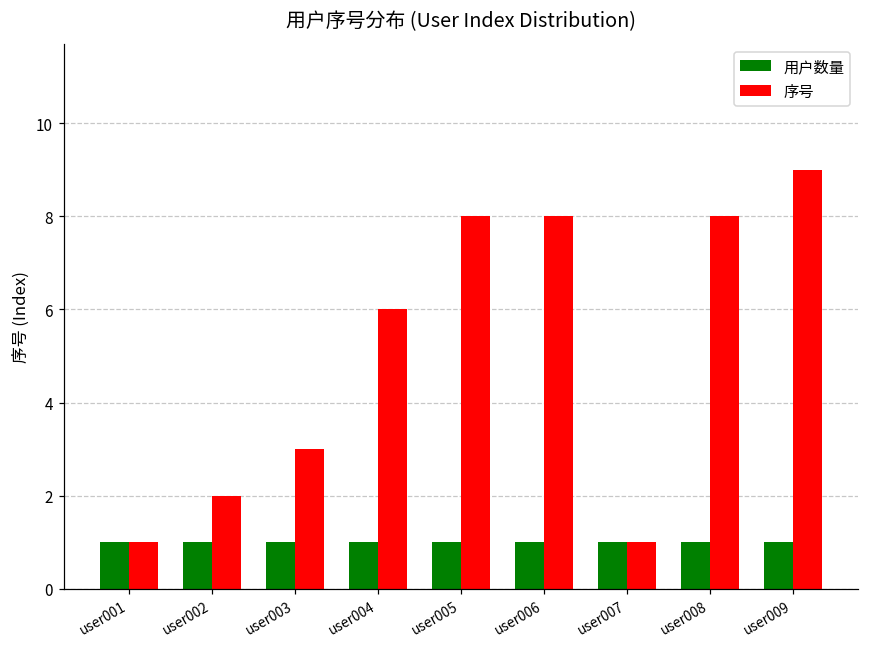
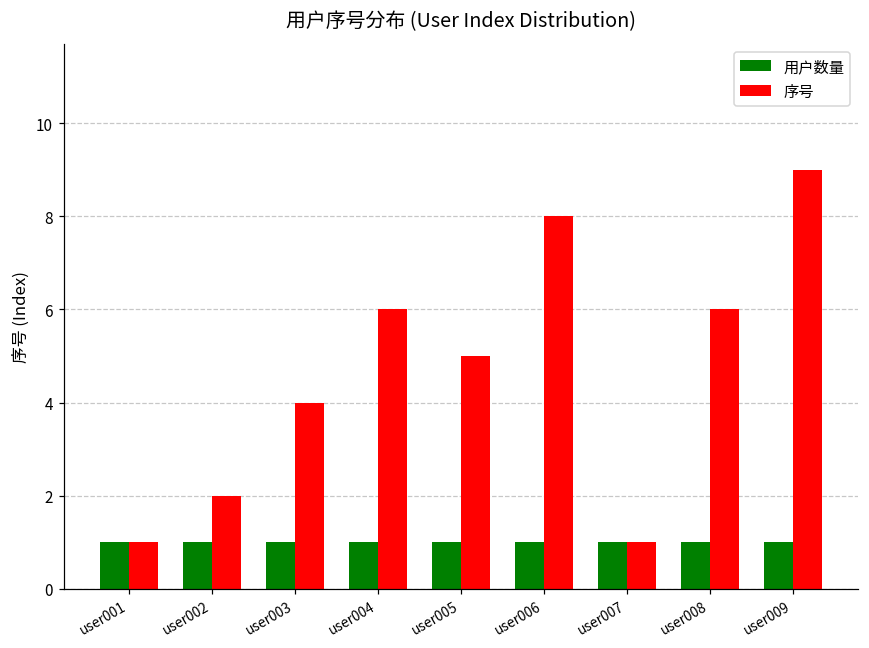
序号, user003: 3 -> 4
序号, user005: 8 -> 5
序号, user008: 8 -> 6
